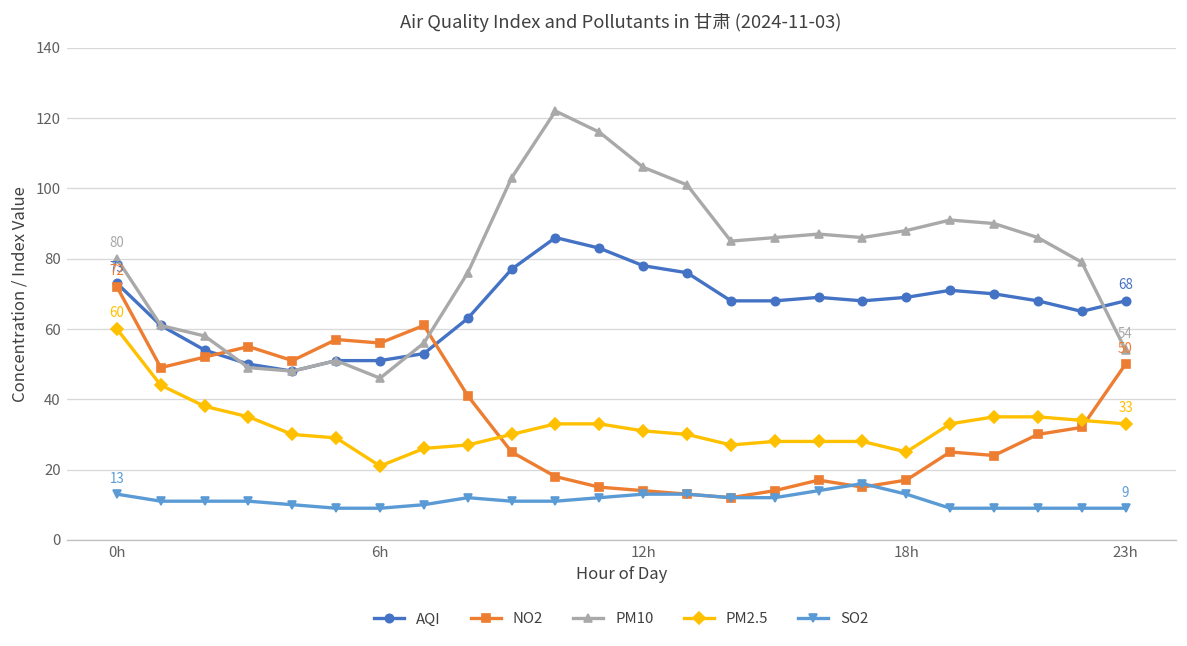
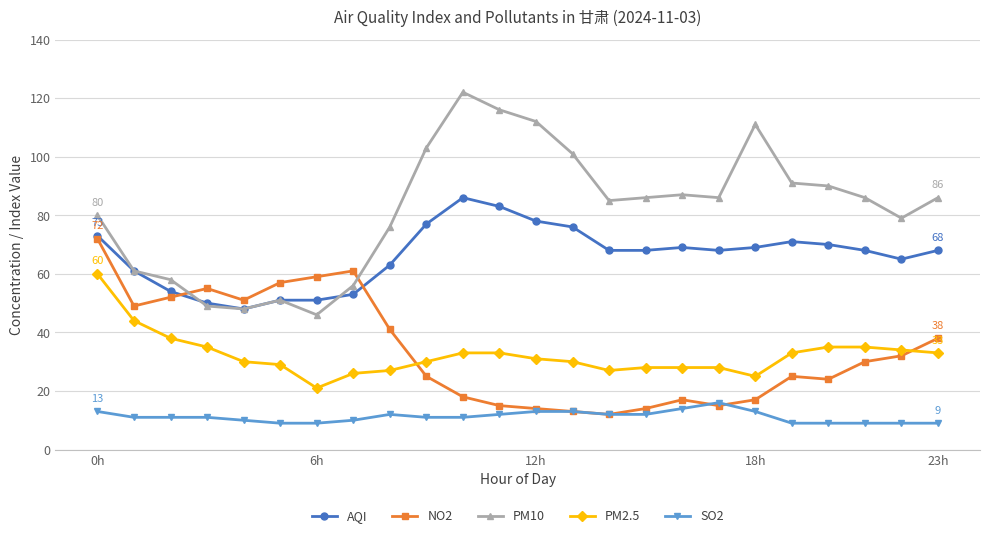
NO2, 6h: 56 -> 59
PM10, 12h: 106 -> 112
PM10, 18h: 88 -> 111
NO2, 23h: 50 -> 38
PM10, 23h: 54 -> 86
